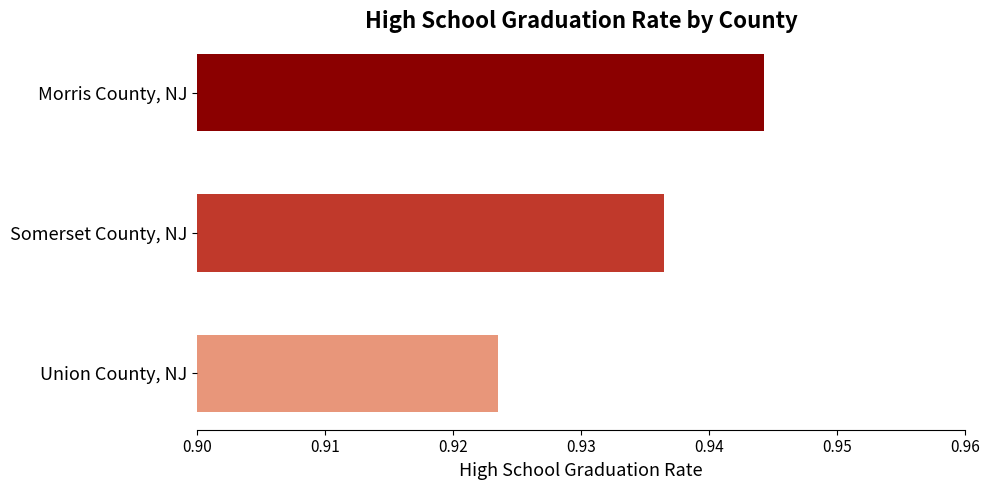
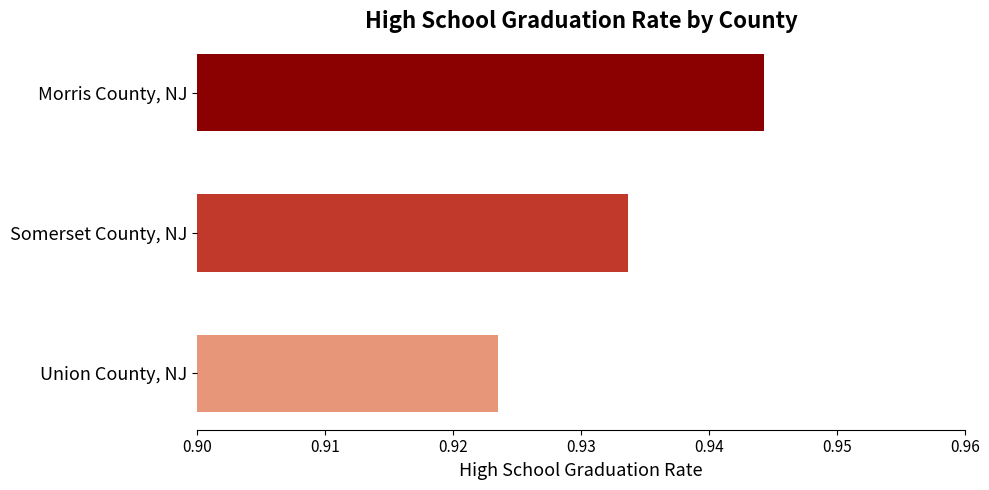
Somerset County, NJ: 0.9365 -> 0.9337
